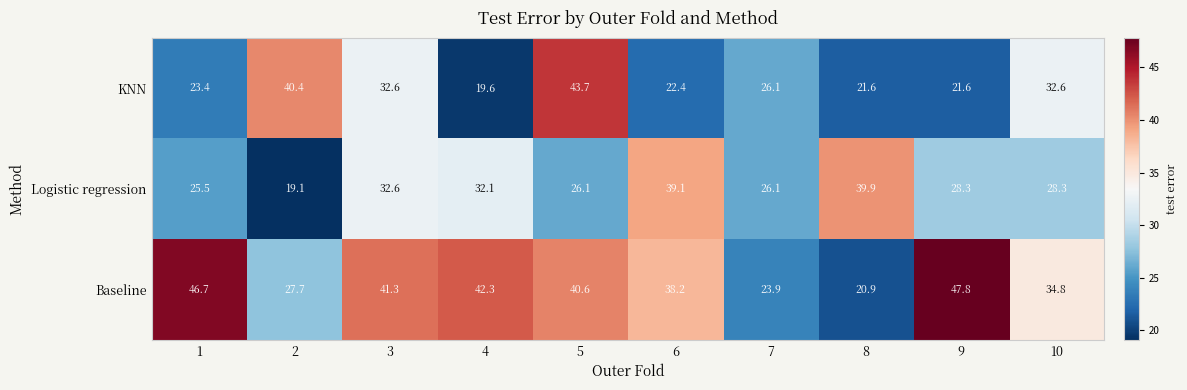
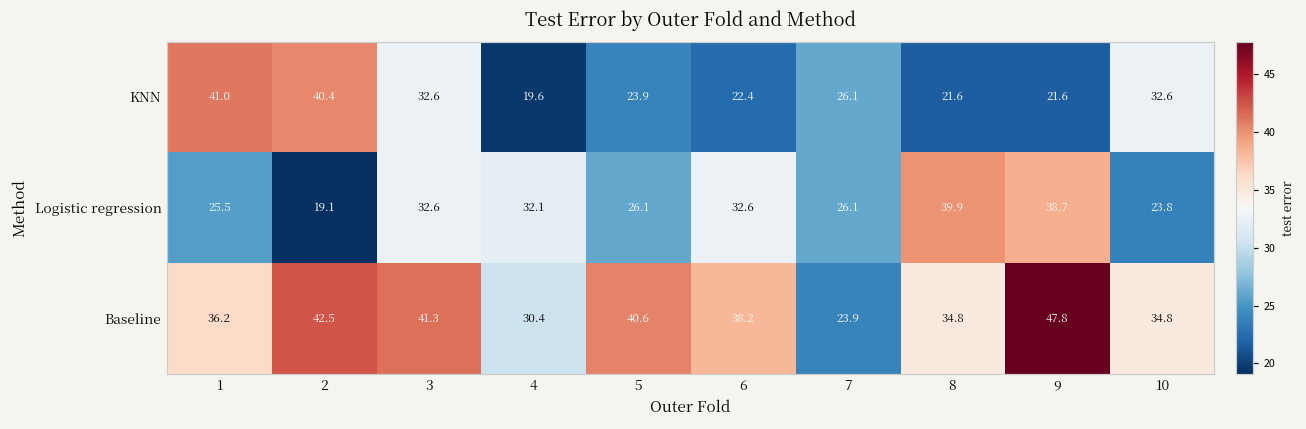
KNN, 1: 23.4 -> 41.0
KNN, 5: 43.7 -> 23.9
Logistic regression, 6: 39.1 -> 32.6
Logistic regression, 9: 28.3 -> 38.7
Logistic regression, 10: 28.3 -> 23.8
Baseline, 1: 46.7 -> 36.2
Baseline, 2: 27.7 -> 42.5
Baseline, 4: 42.3 -> 30.4
Baseline, 8: 20.9 -> 34.8
